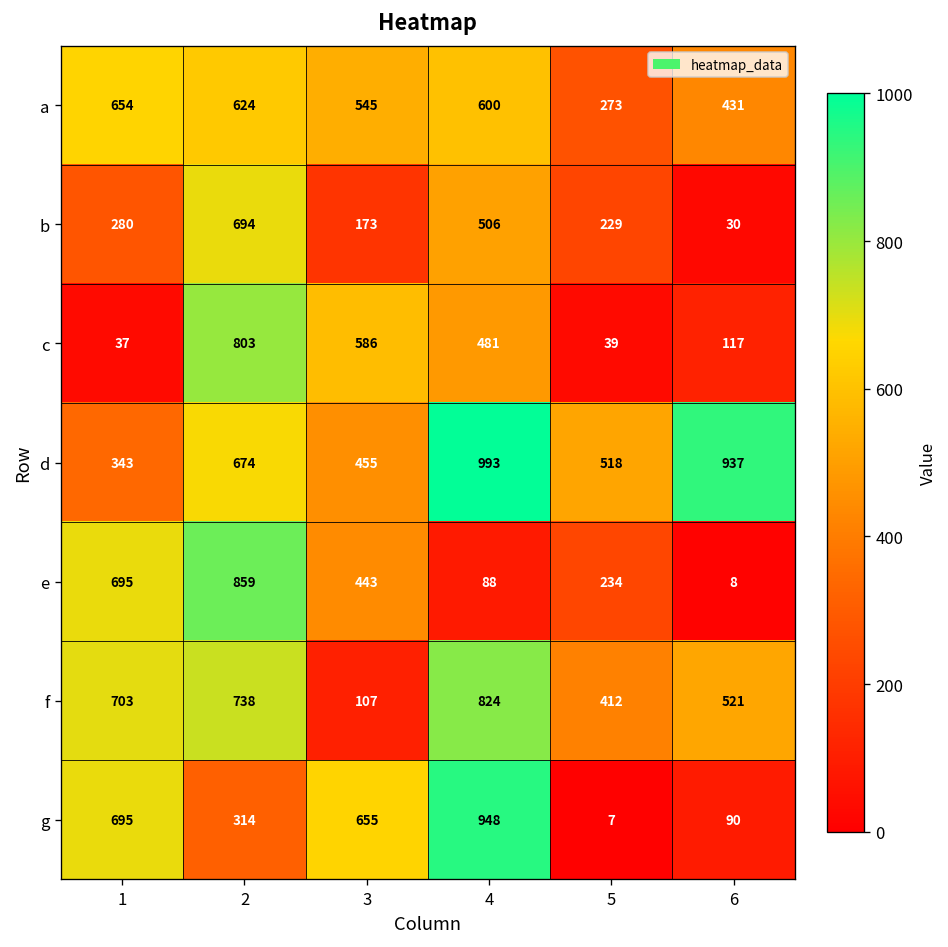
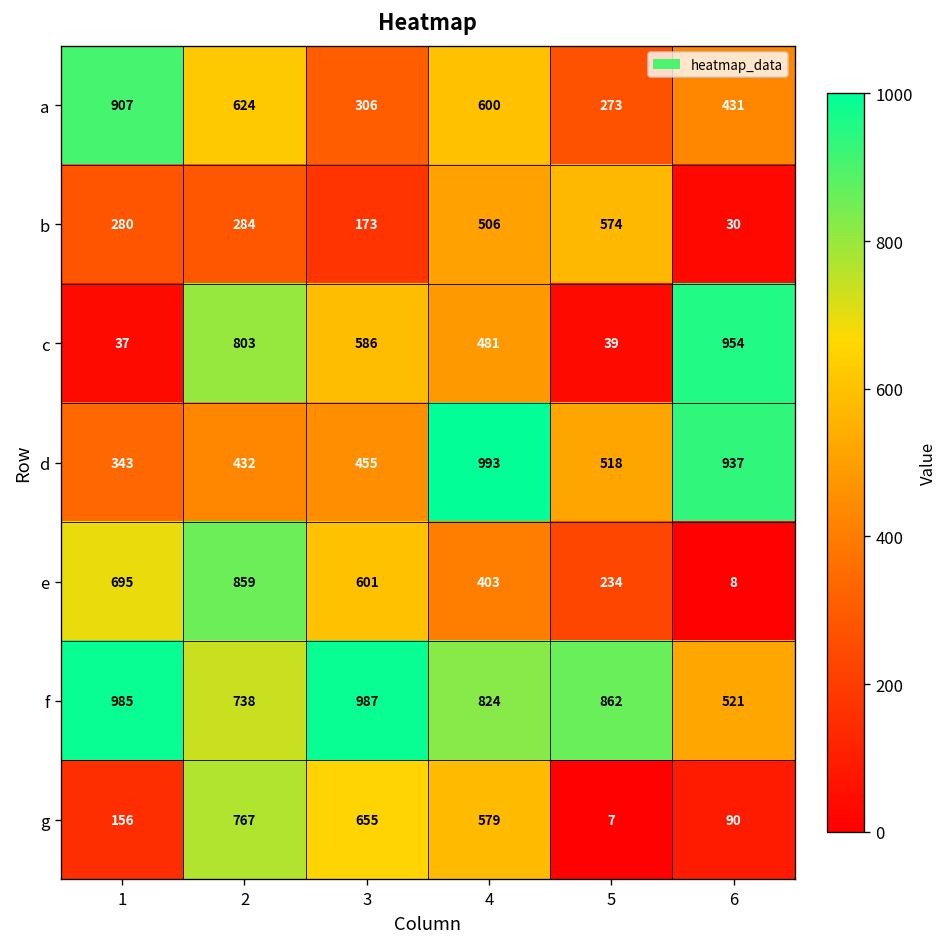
a, 1: 654 -> 907
a, 3: 545 -> 306
b, 2: 694 -> 284
b, 5: 229 -> 574
c, 6: 117 -> 954
d, 2: 674 -> 432
e, 3: 443 -> 601
e, 4: 88 -> 403
f, 1: 703 -> 985
f, 3: 107 -> 987
f, 5: 412 -> 862
g, 1: 695 -> 156
g, 2: 314 -> 767
g, 4: 948 -> 579
